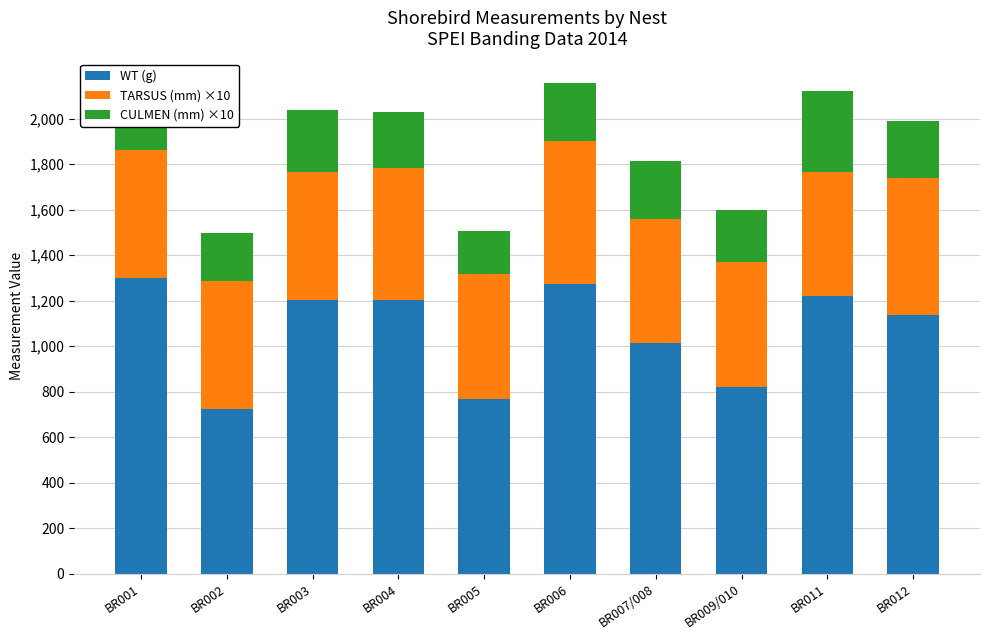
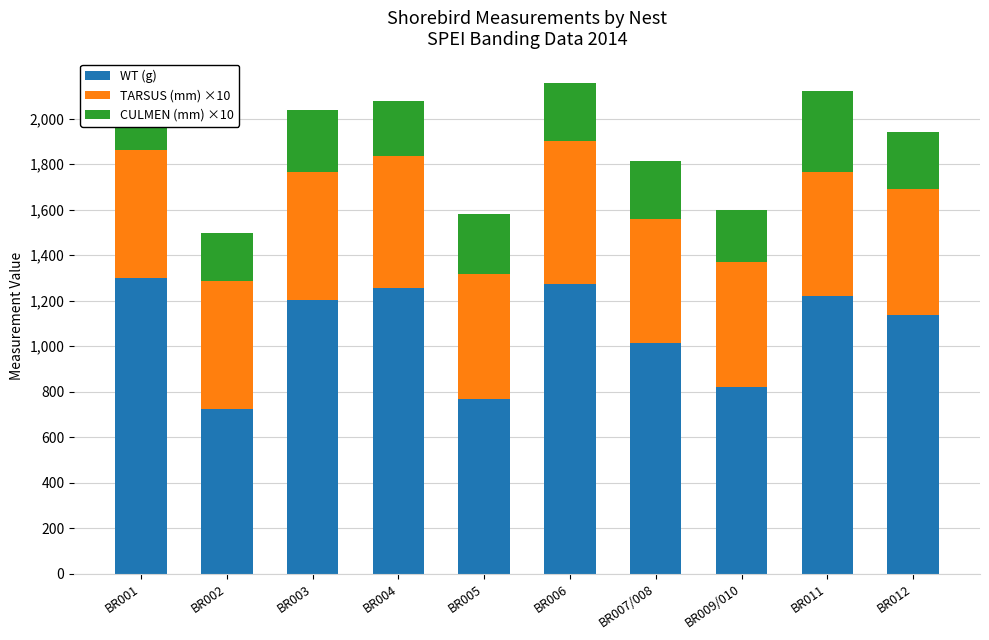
WT (g), BR004: 1,200 -> 1,260
CULMEN (mm) ×10, BR005: 190 -> 260
TARSUS (mm) ×10, BR012: 600 -> 560
